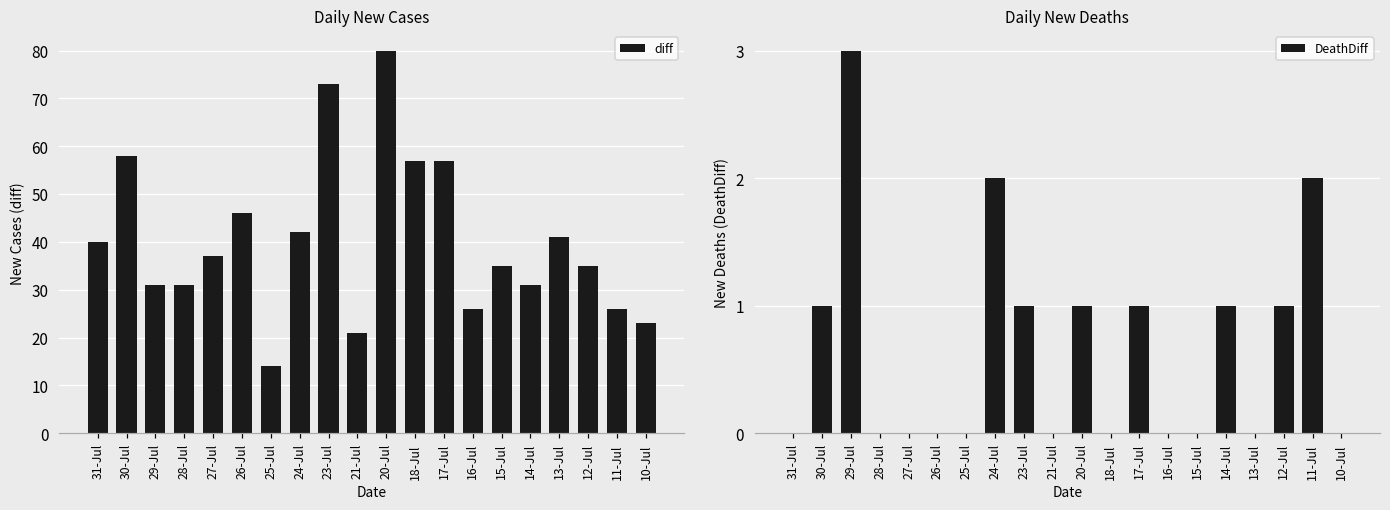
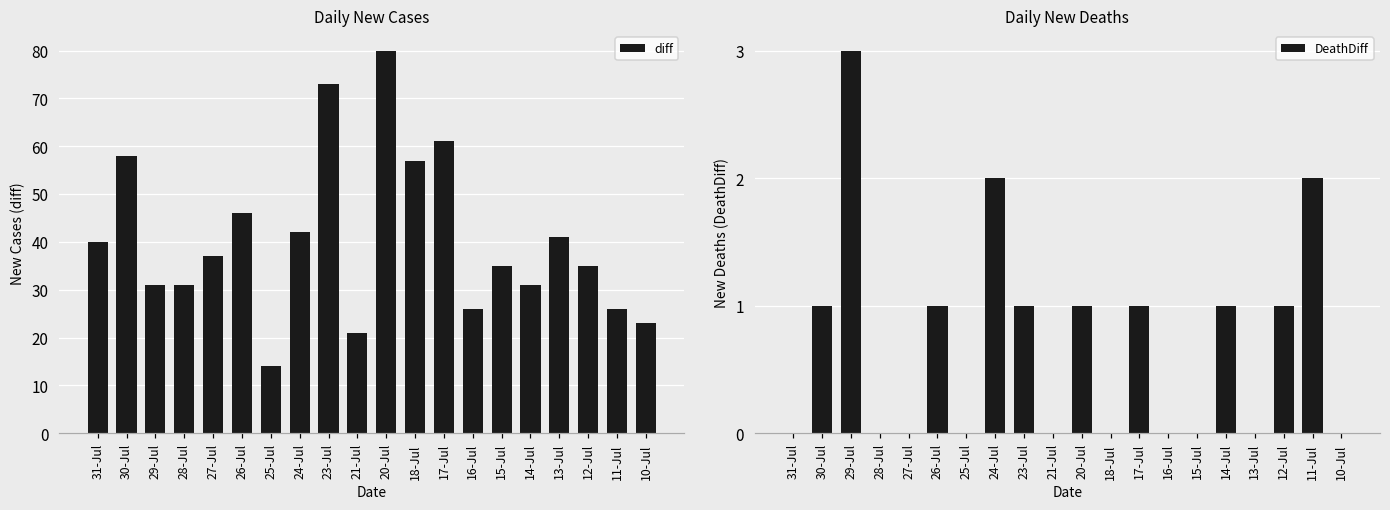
Daily New Cases, 17-Jul: 57 -> 61
Daily New Deaths, 26-Jul: 0 -> 1
